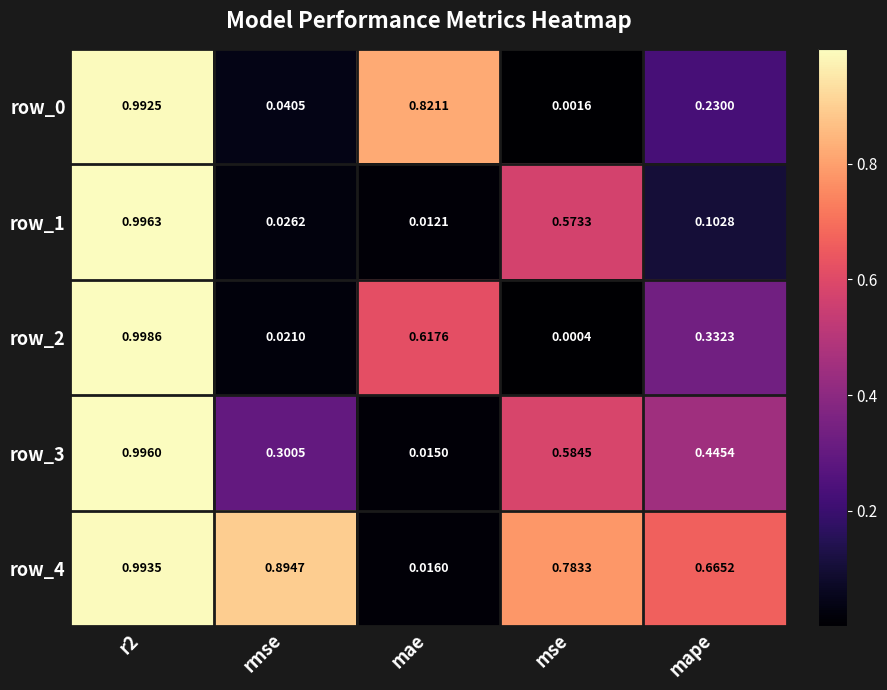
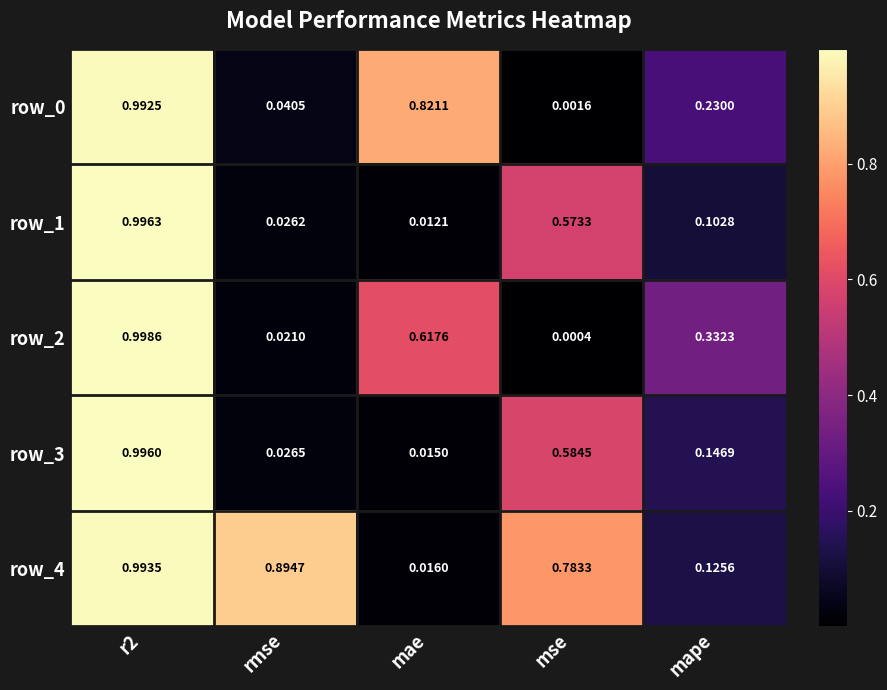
row_3, rmse: 0.3005 -> 0.0265
row_3, mape: 0.4454 -> 0.1469
row_4, mape: 0.6652 -> 0.1256
